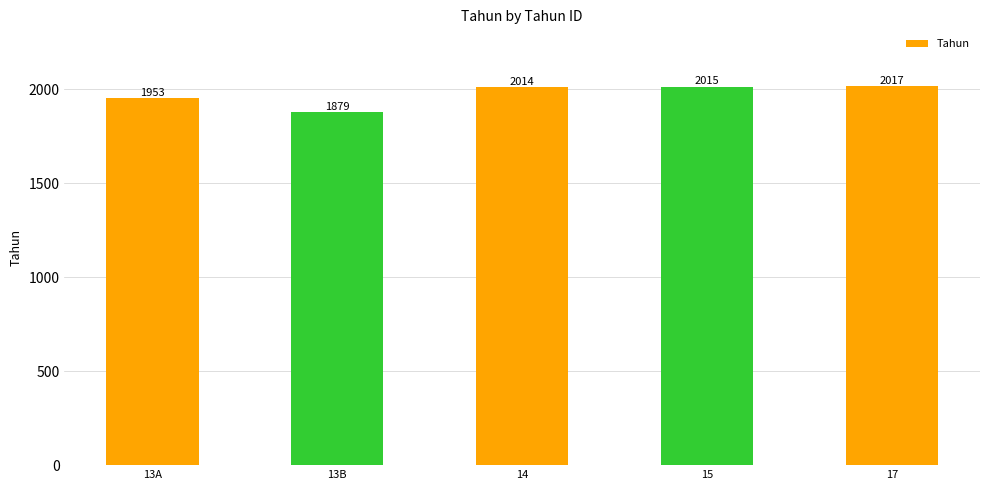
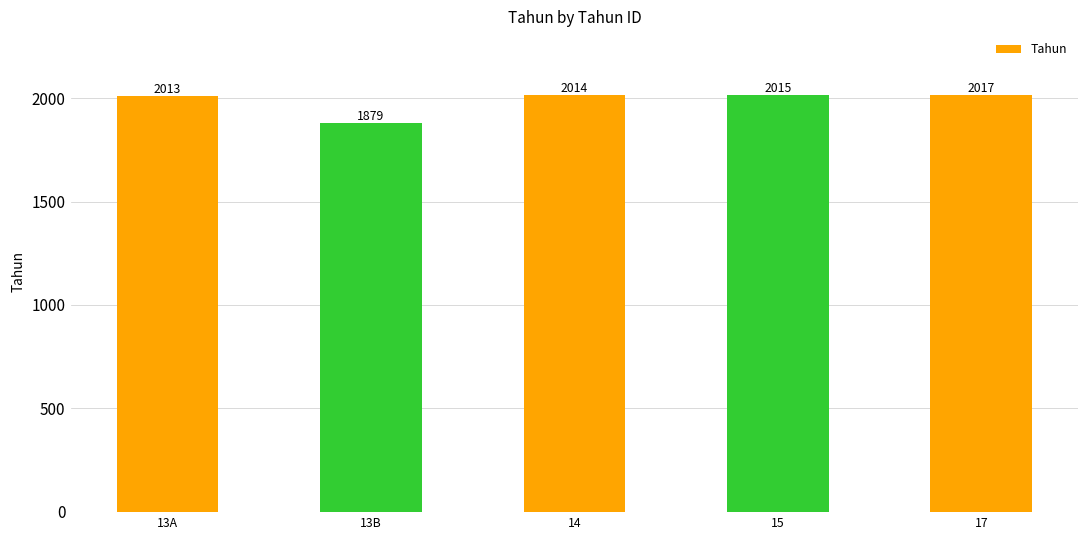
13A: 1953 -> 2013
